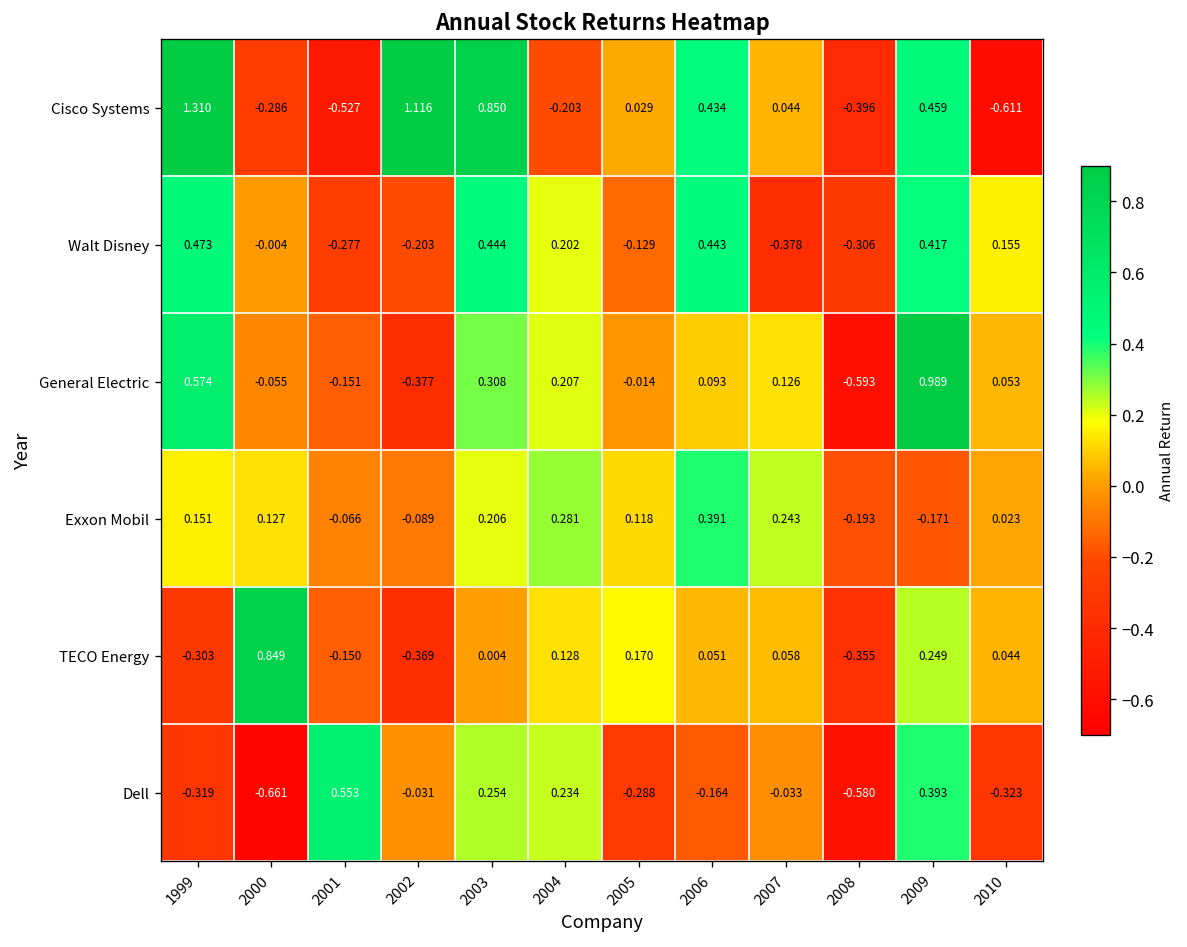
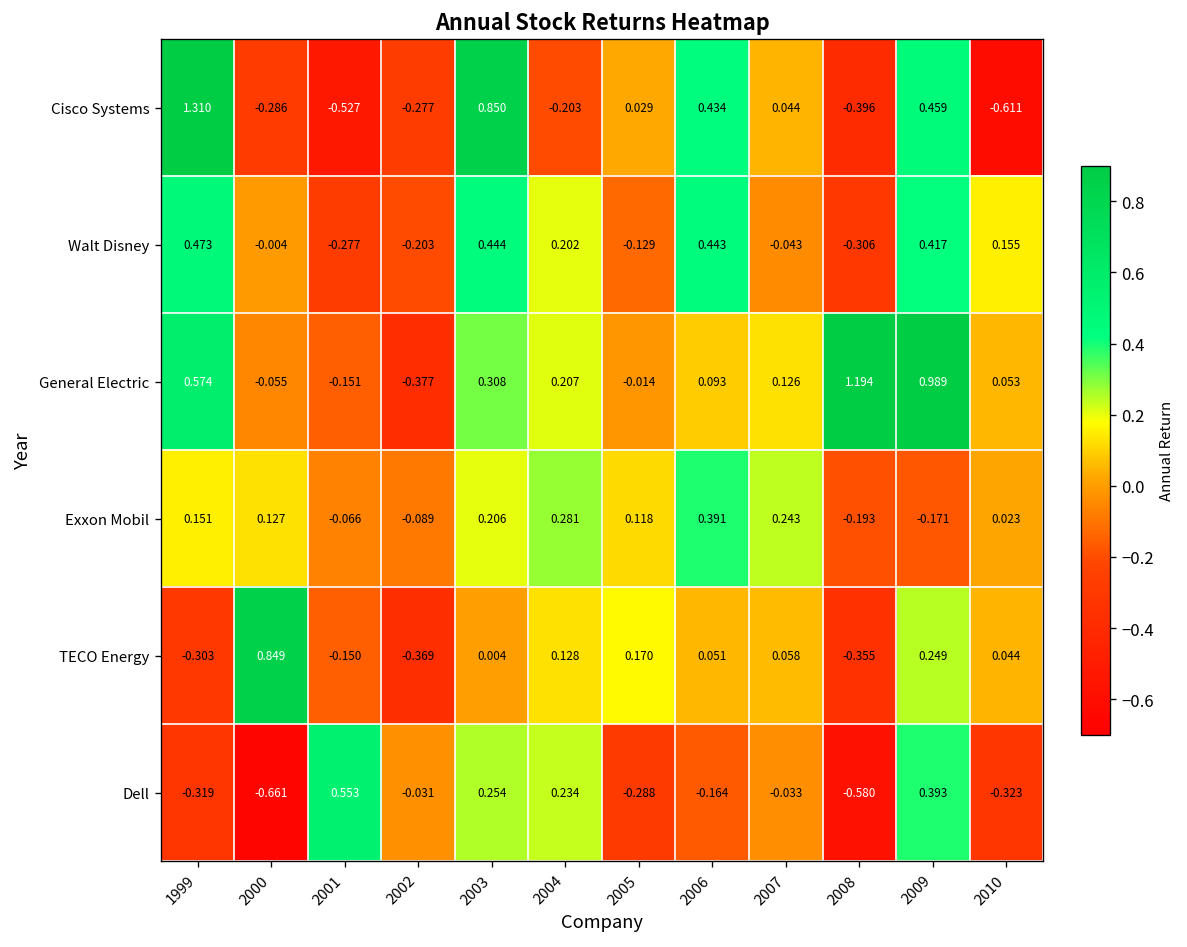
Cisco Systems, 2002: 1.116 -> -0.277
Walt Disney, 2007: -0.378 -> -0.043
General Electric, 2008: -0.593 -> 1.194
